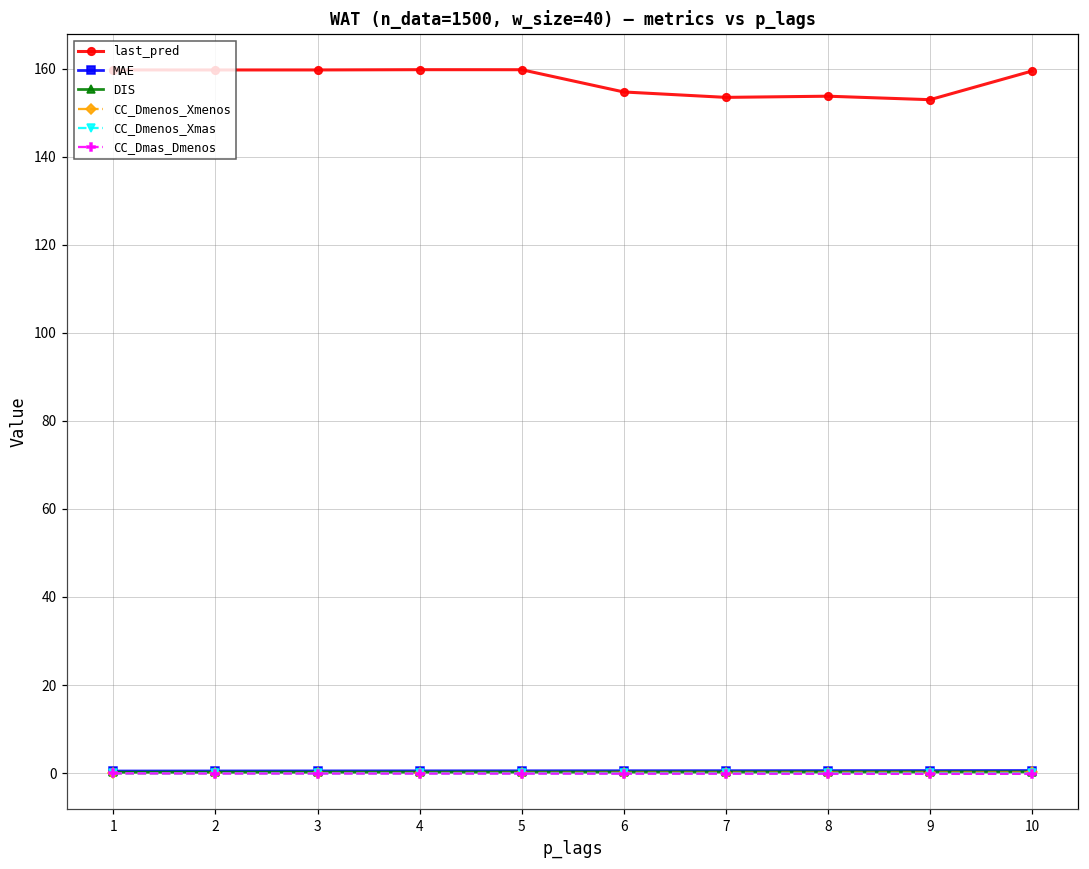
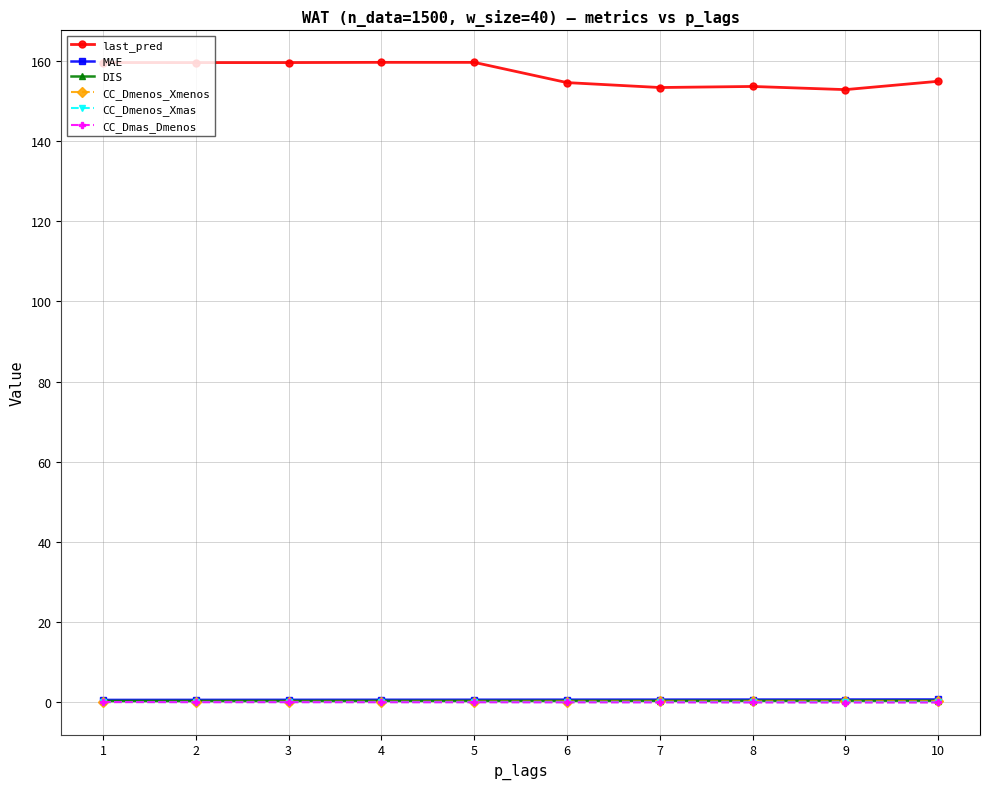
last_pred, 10: 159 -> 155
